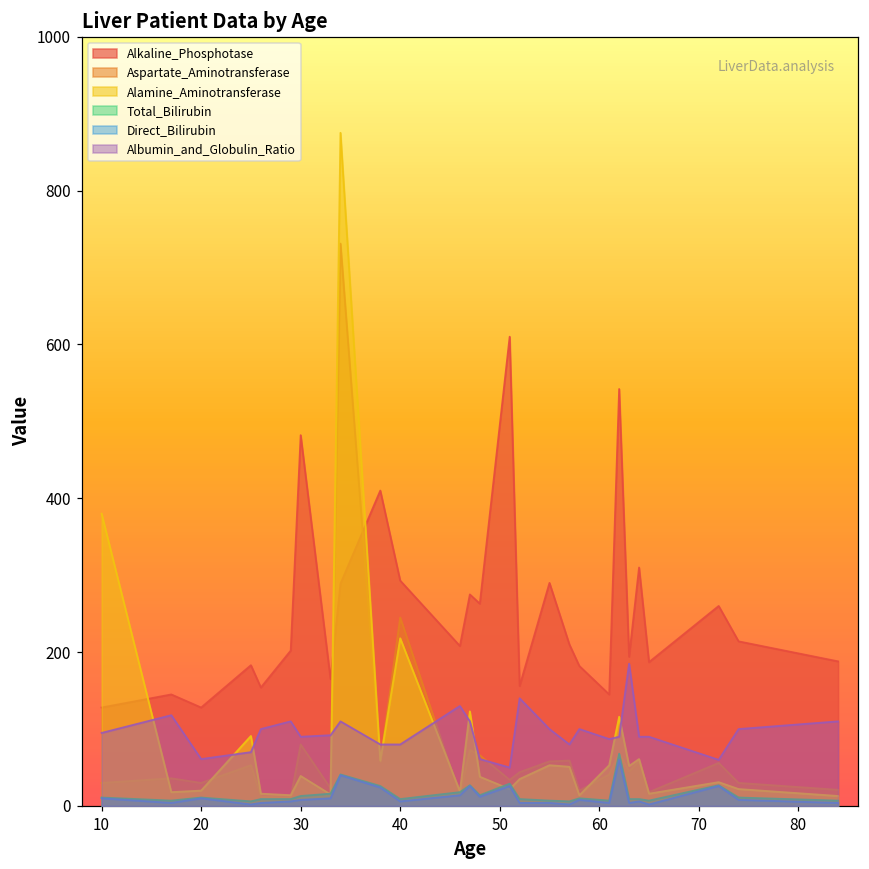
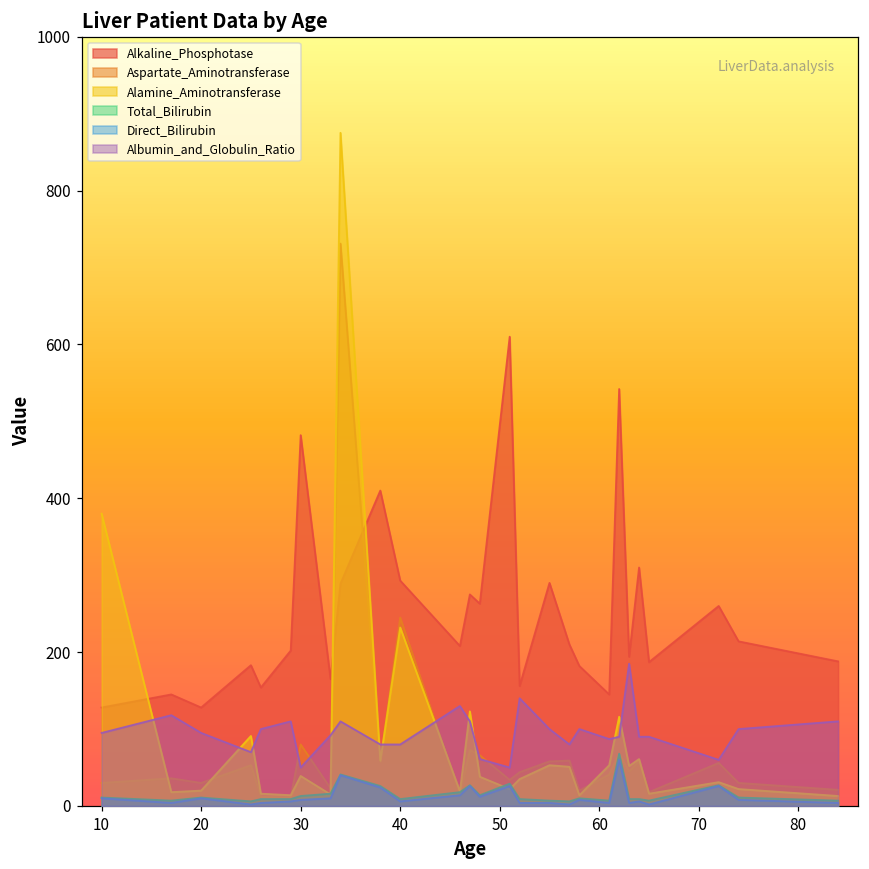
Albumin_and_Globulin_Ratio, 20: 60 -> 100
Albumin_and_Globulin_Ratio, 30: 90 -> 50
Alamine_Aminotransferase, 40: 220 -> 230
